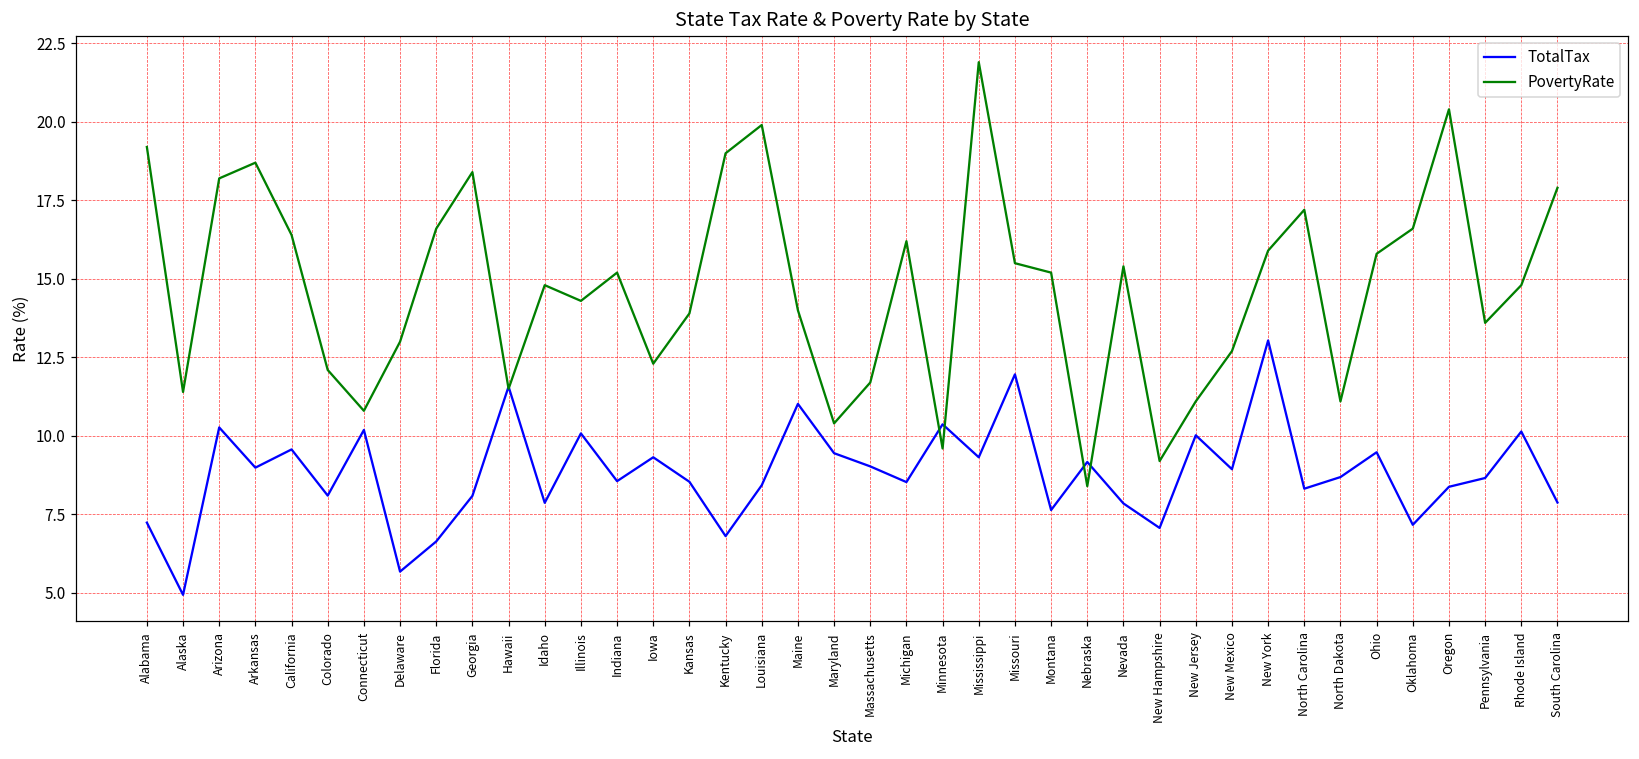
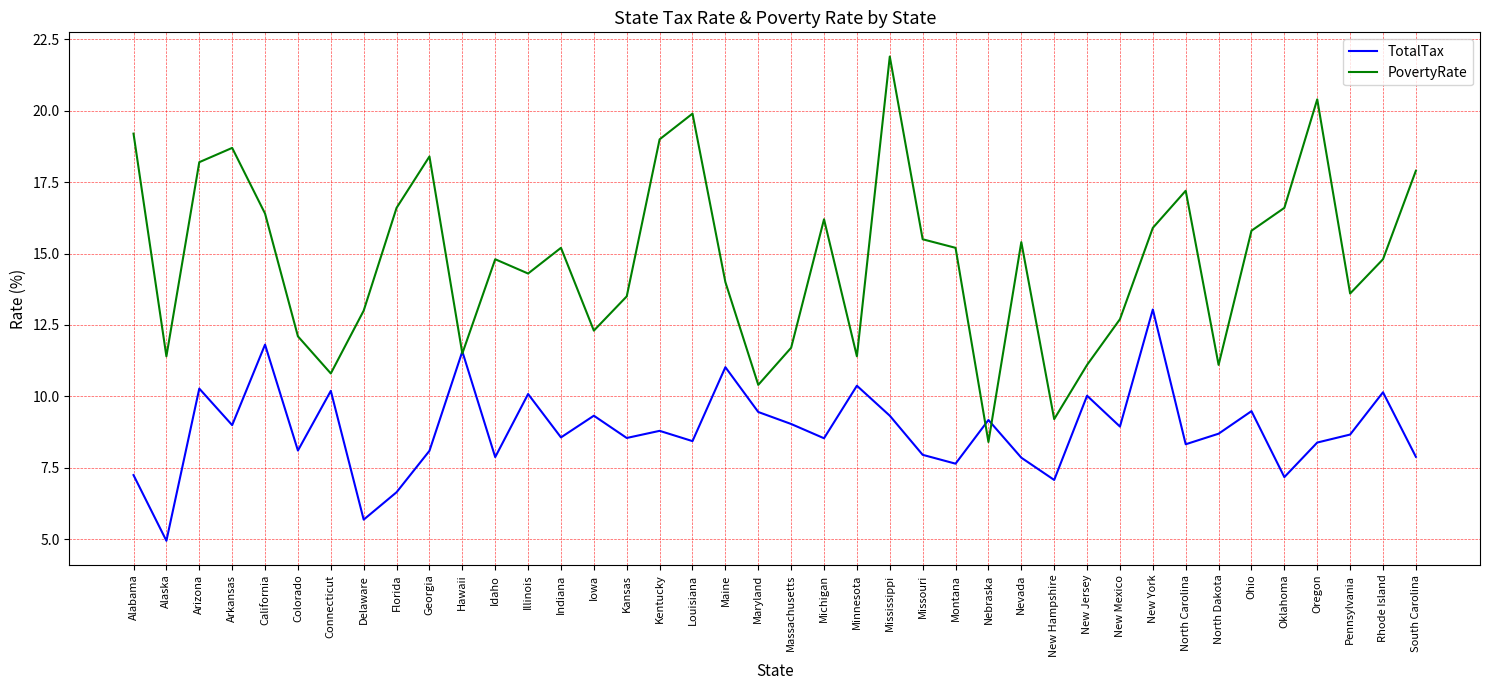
TotalTax, California: 9.6 -> 11.8
PovertyRate, Kansas: 13.9 -> 13.5
TotalTax, Kentucky: 6.8 -> 8.8
PovertyRate, Minnesota: 9.6 -> 11.4
TotalTax, Missouri: 12.0 -> 8.0
